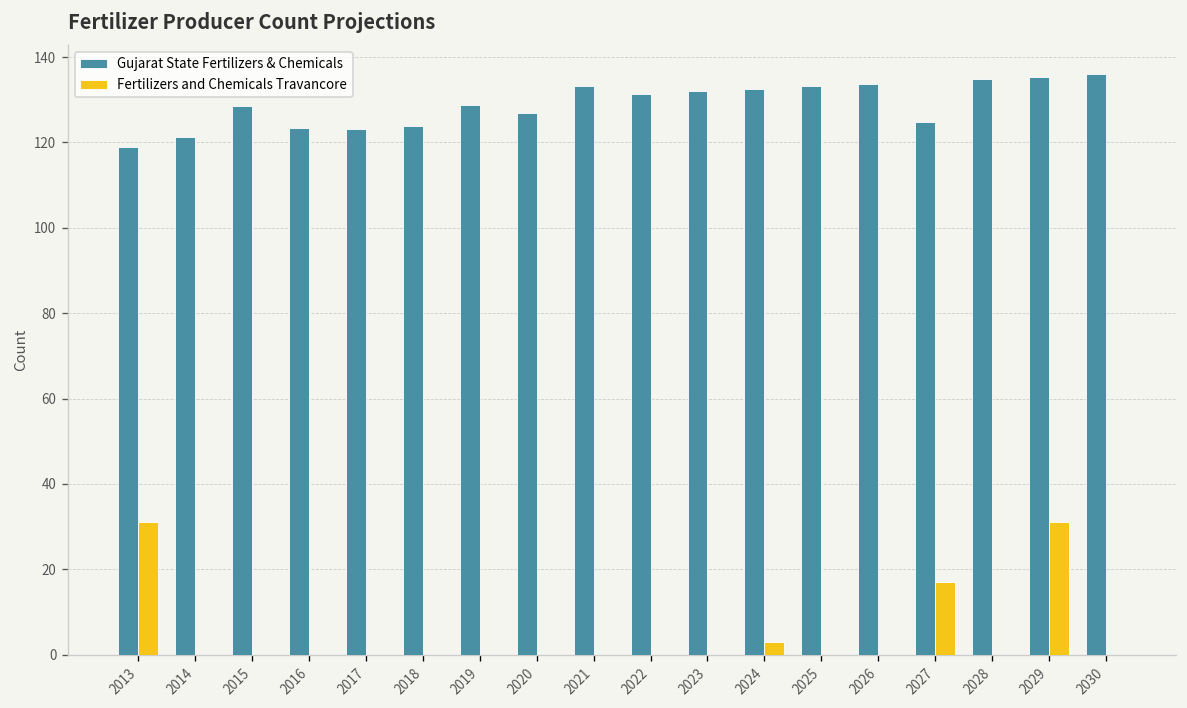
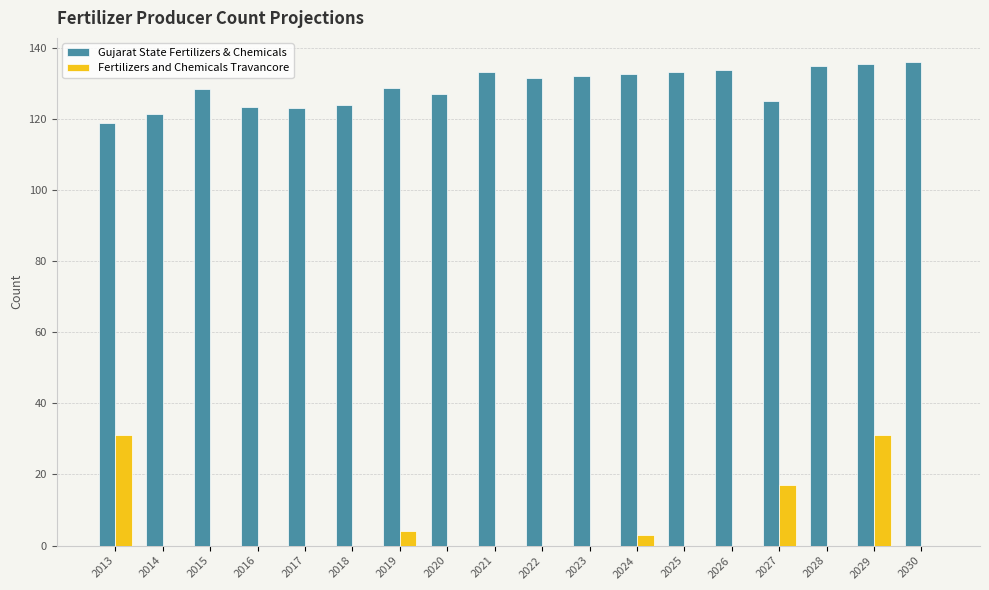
Fertilizers and Chemicals Travancore, 2019: 0 -> 4
